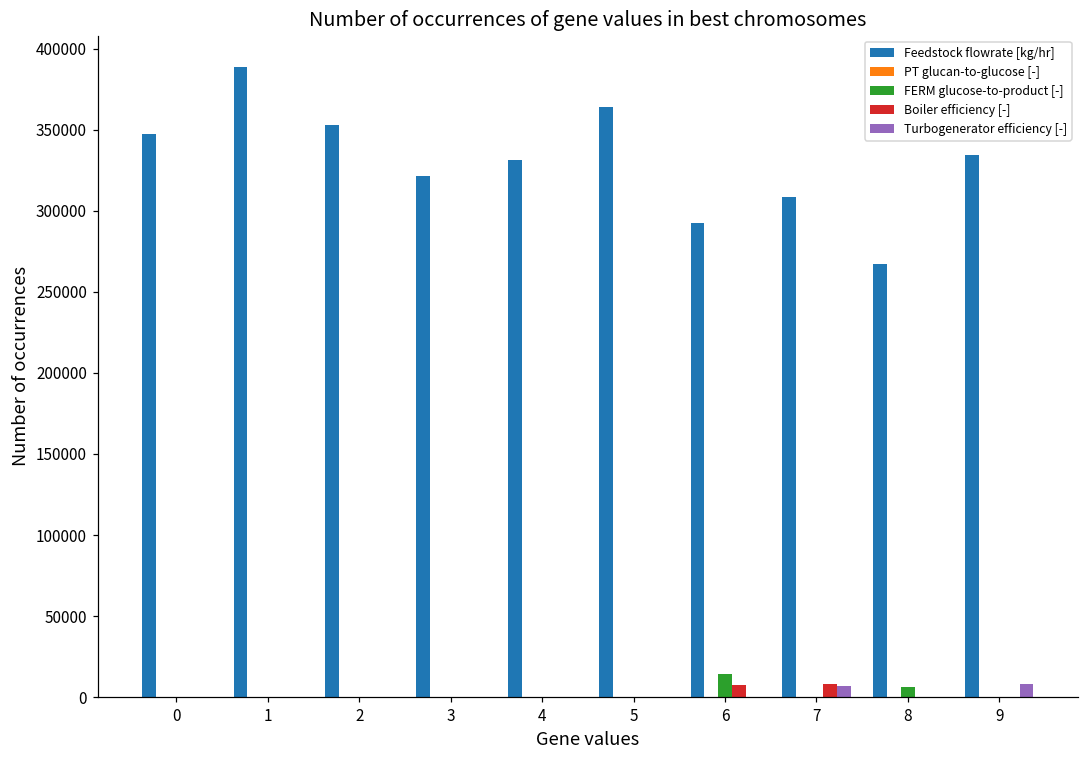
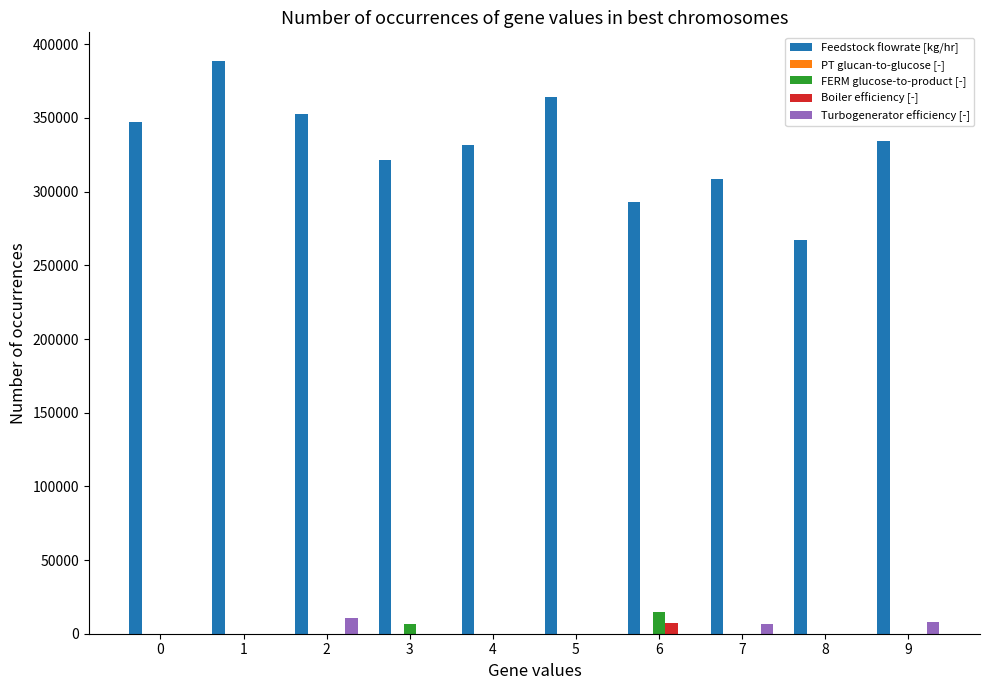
Turbogenerator efficiency [-], 2: 0 -> 11000
FERM glucose-to-product [-], 3: 0 -> 6000
Boiler efficiency [-], 7: 8000 -> 0
FERM glucose-to-product [-], 8: 6000 -> 0
